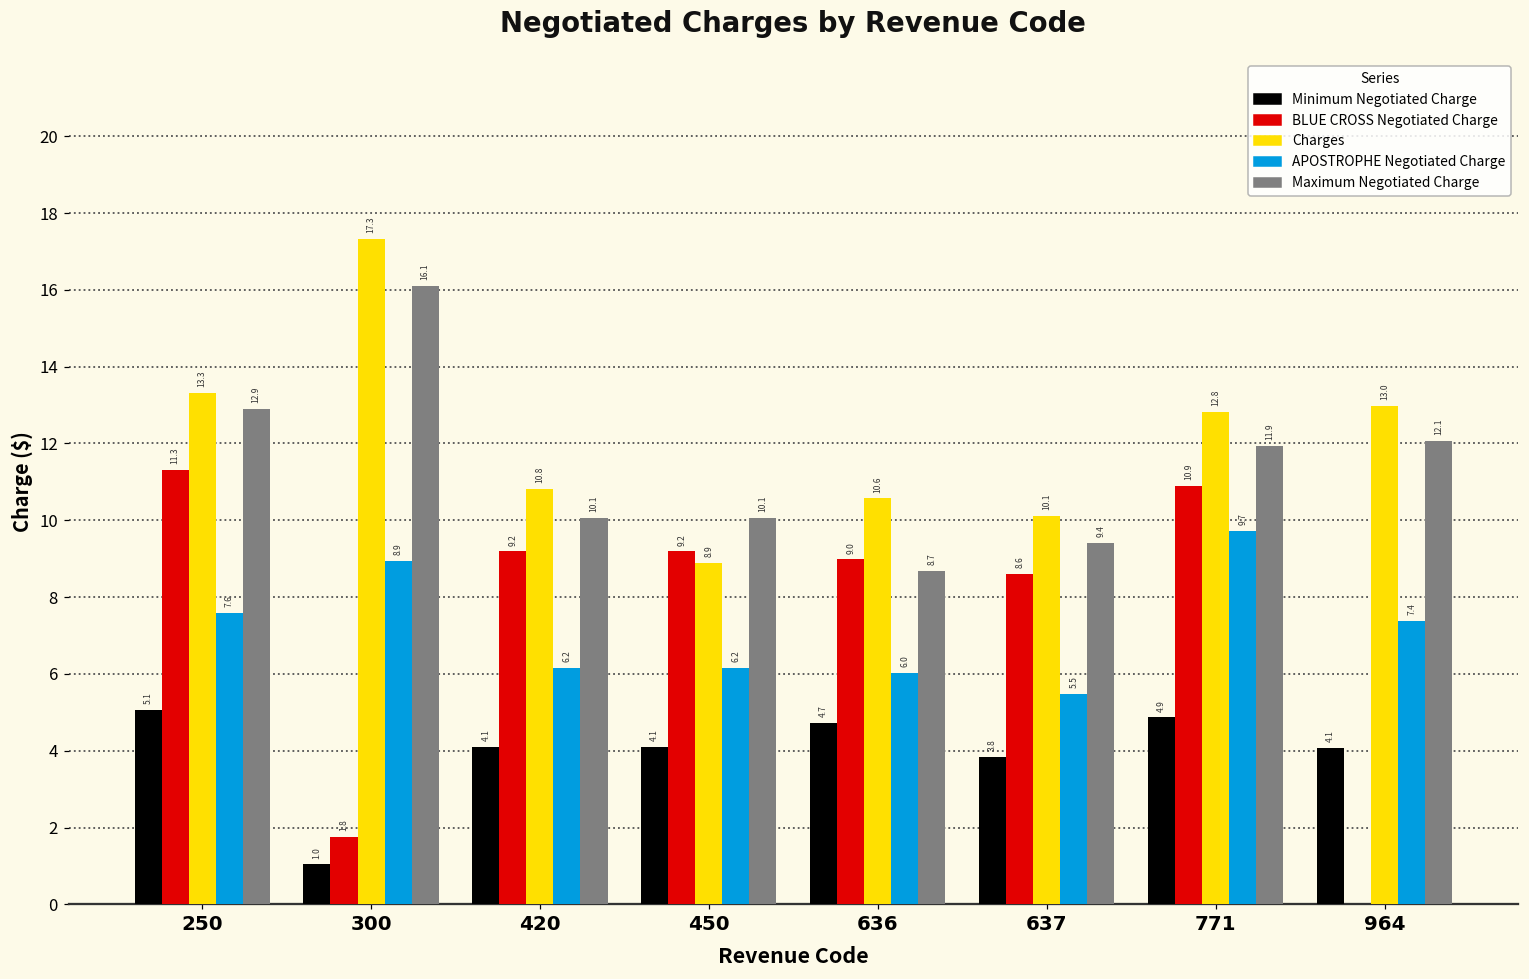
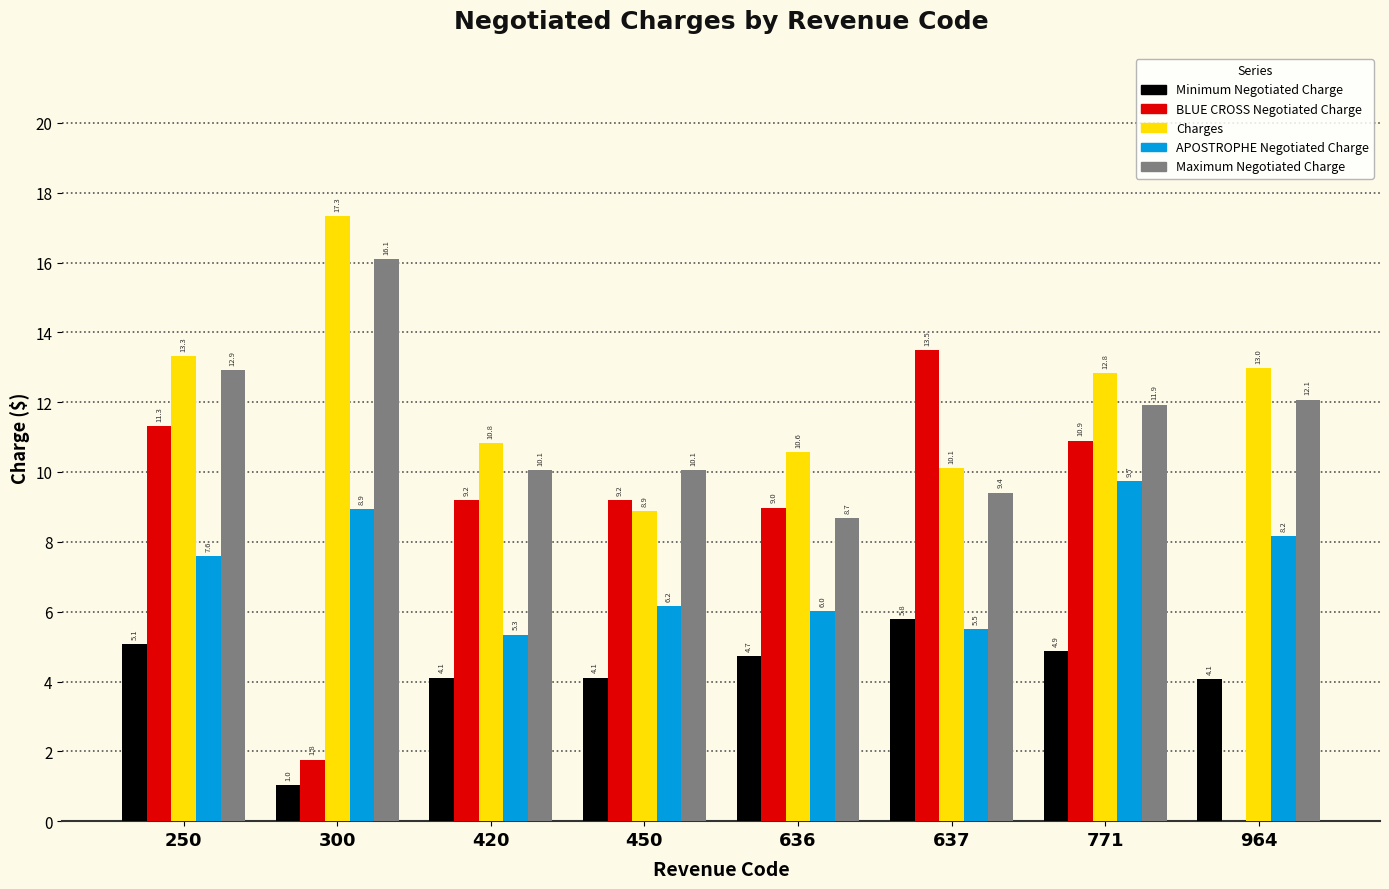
APOSTROPHE Negotiated Charge, 420: 6.2 -> 5.3
Minimum Negotiated Charge, 637: 3.8 -> 5.8
BLUE CROSS Negotiated Charge, 637: 8.6 -> 13.5
APOSTROPHE Negotiated Charge, 964: 7.4 -> 8.2
